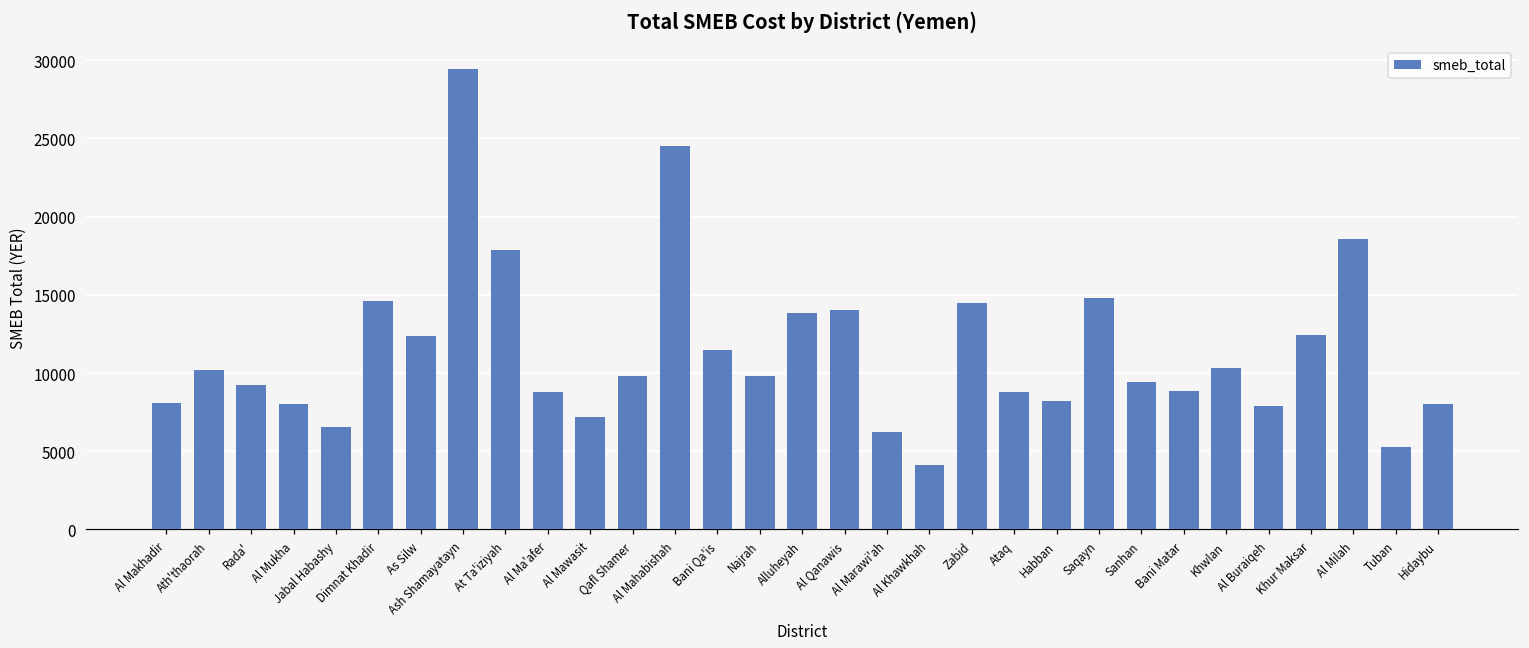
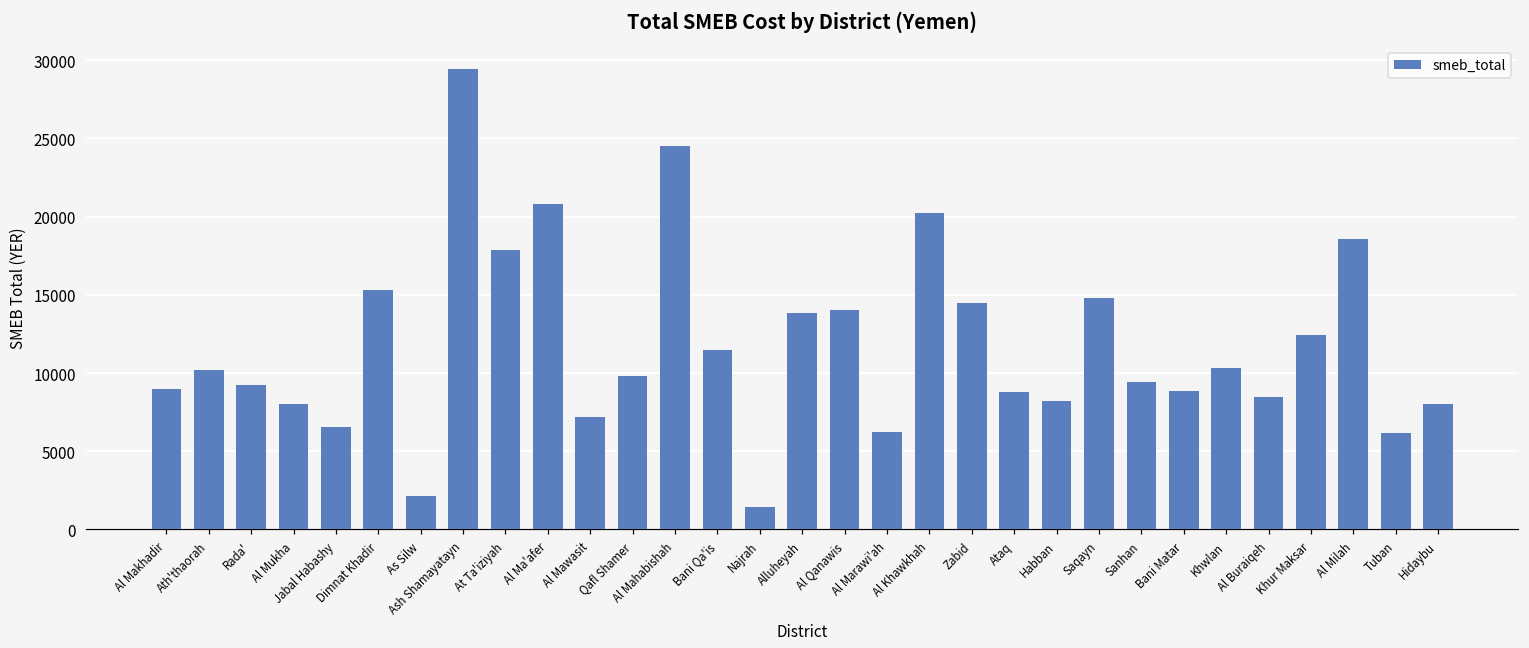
Al Makhadir: 8100 -> 9000
Dimnat Khadir: 14600 -> 15300
As Silw: 12400 -> 2200
Al Ma'afer: 8800 -> 20800
Najrah: 9800 -> 1400
Al Khawkhah: 4100 -> 20200
Al Buraiqeh: 7900 -> 8500
Tuban: 5300 -> 6200
